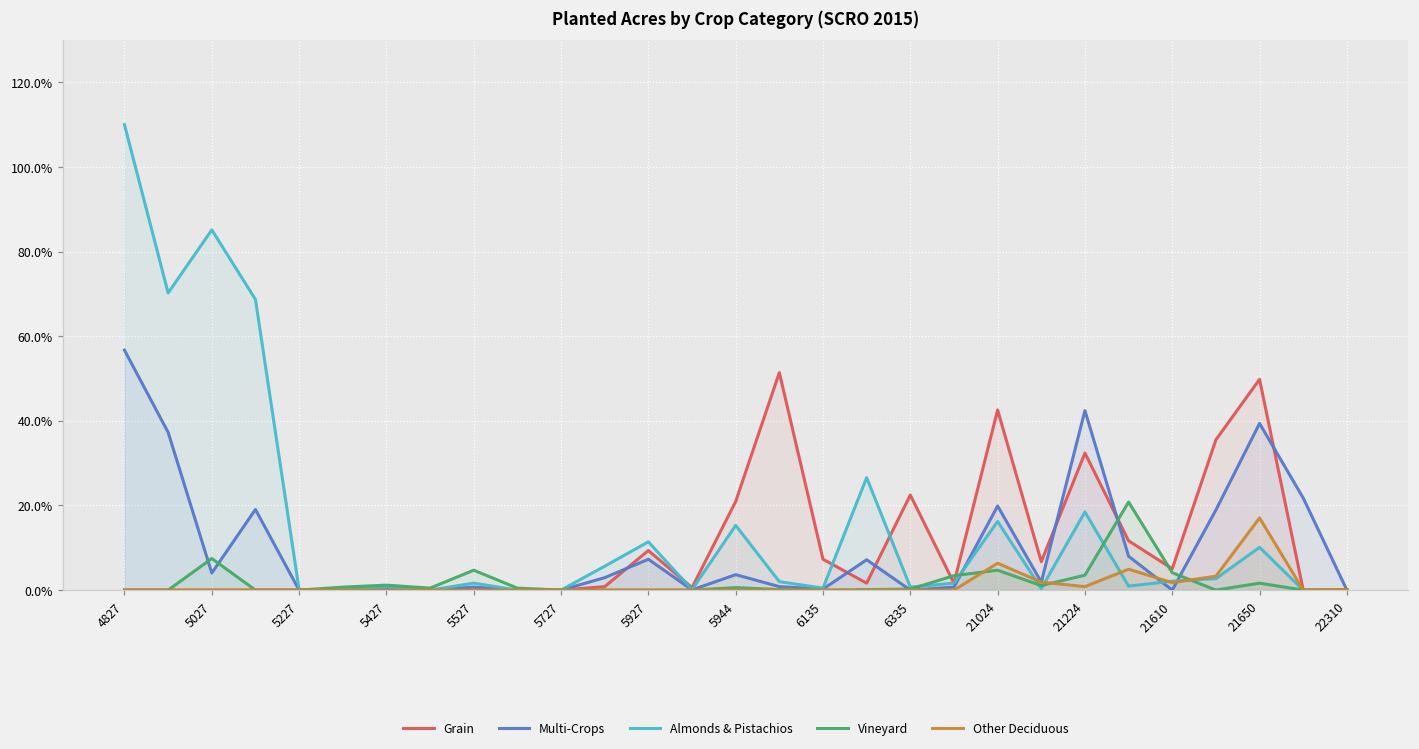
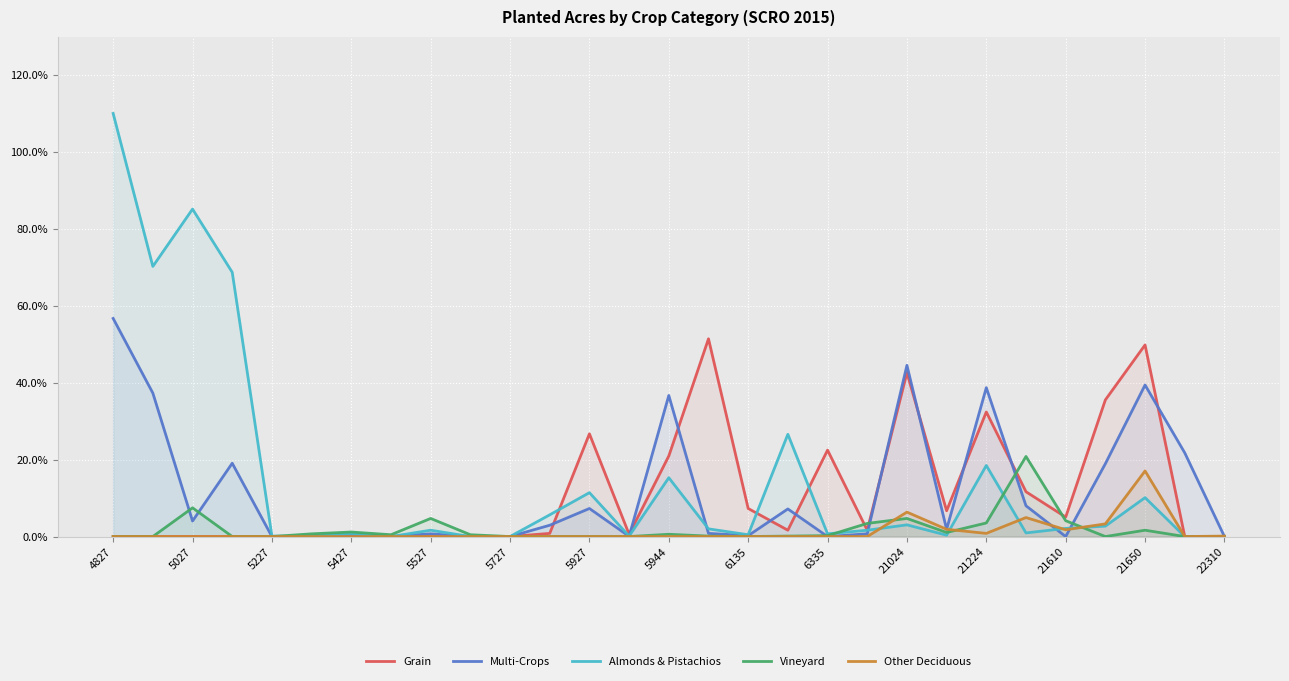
Grain, 5927: 9% -> 27%
Multi-Crops, 5944: 4% -> 37%
Multi-Crops, 21024: 20% -> 45%
Almonds & Pistachios, 21024: 16% -> 3%
Multi-Crops, 21224: 42% -> 39%
